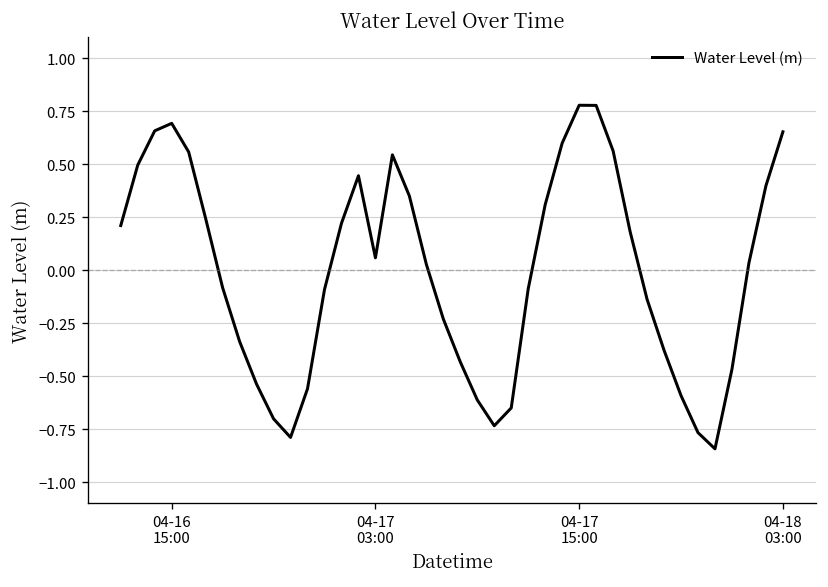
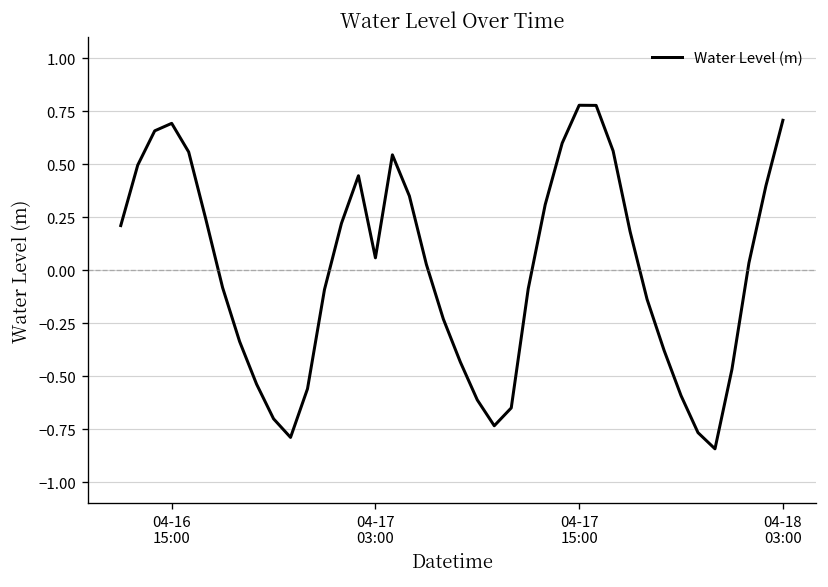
04-18 03:00: 0.65 -> 0.71
